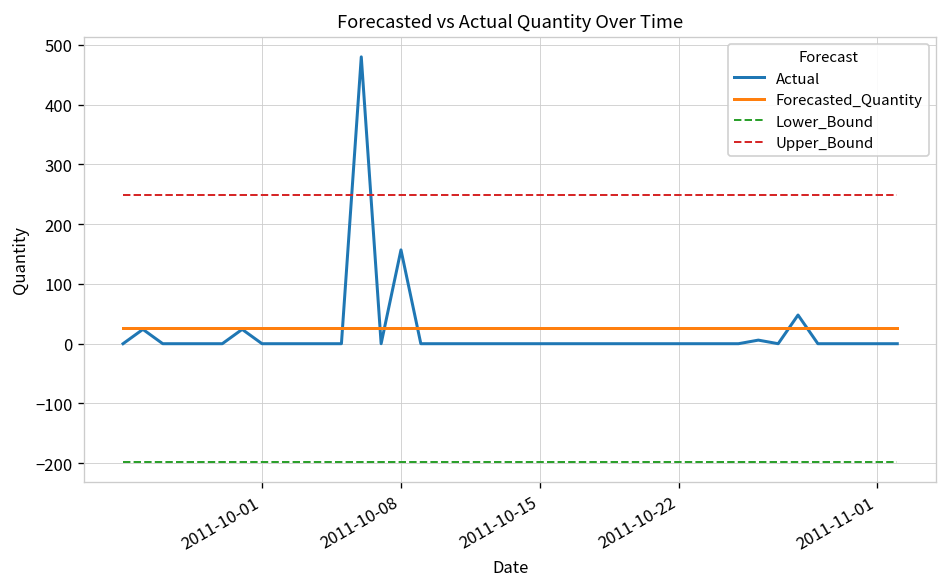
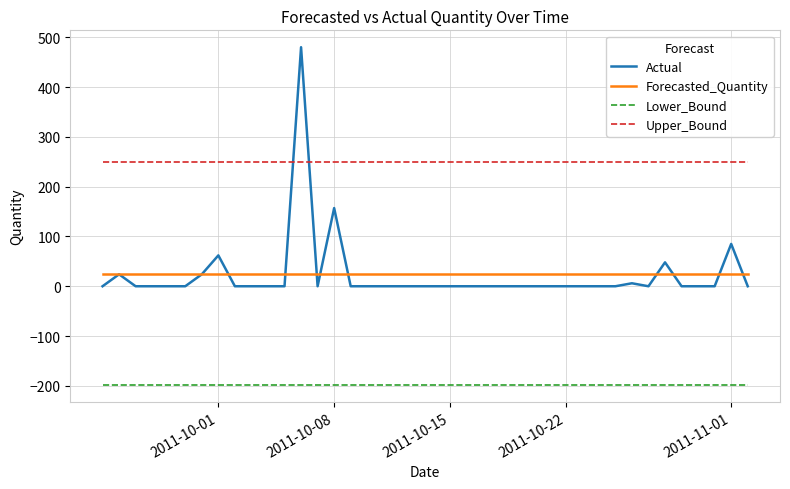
Actual, 2011-10-01: 0 -> 60
Actual, 2011-11-01: 0 -> 90
